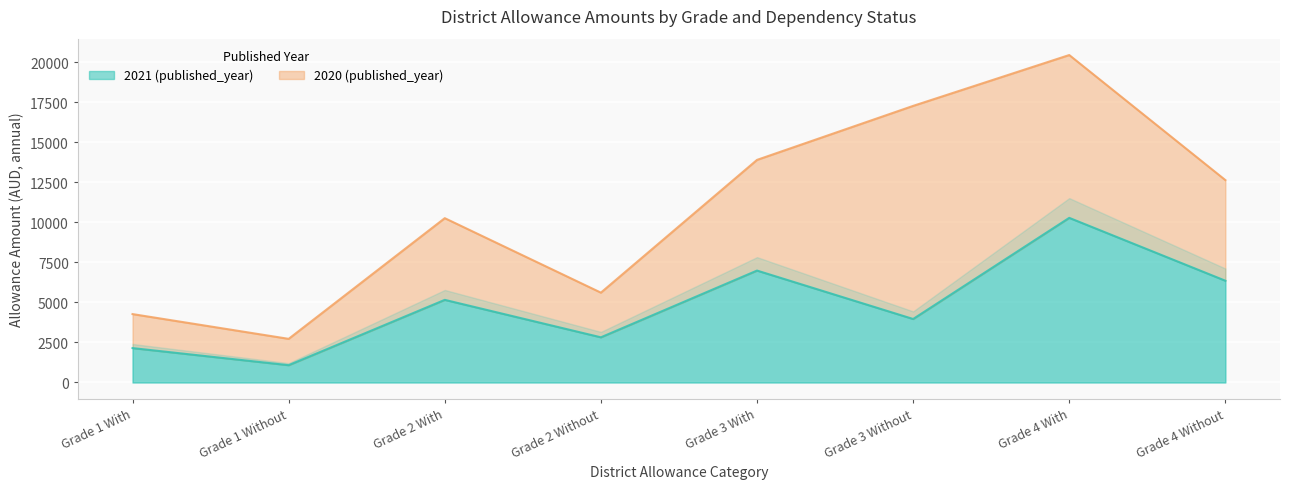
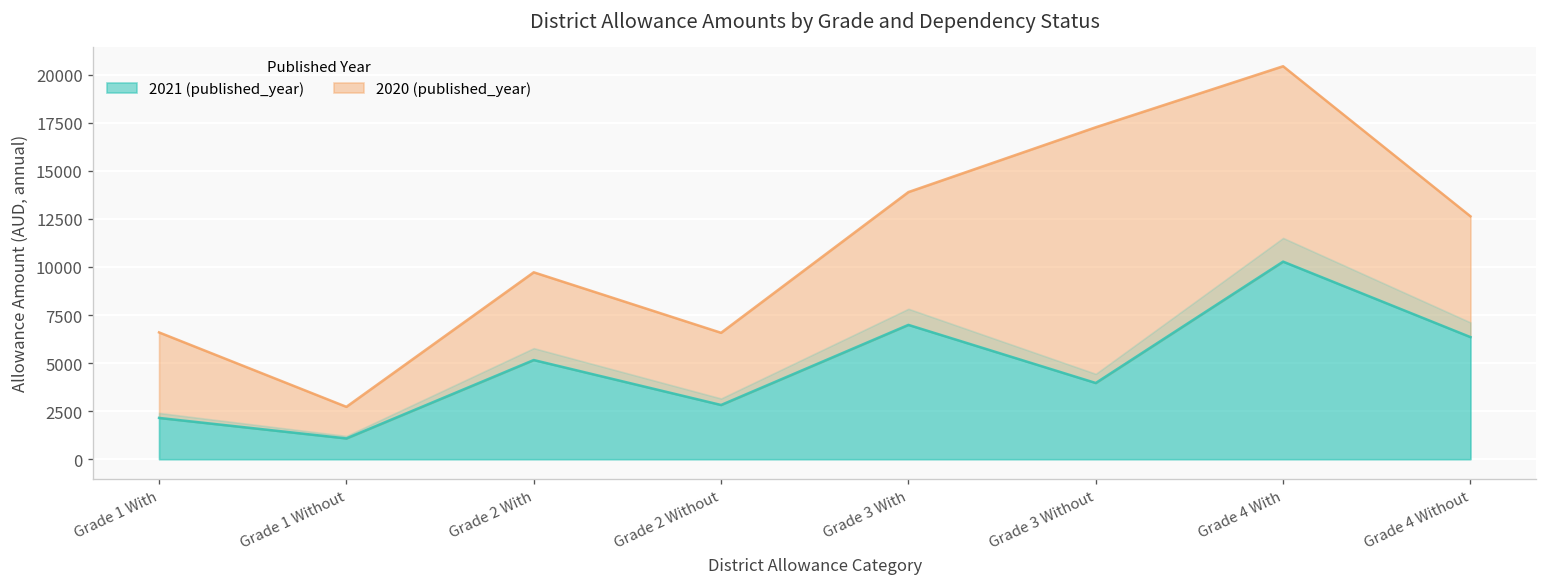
2020 (published_year), Grade 1 With: 2100 -> 4400
2020 (published_year), Grade 2 With: 5100 -> 4600
2020 (published_year), Grade 2 Without: 2800 -> 3800
